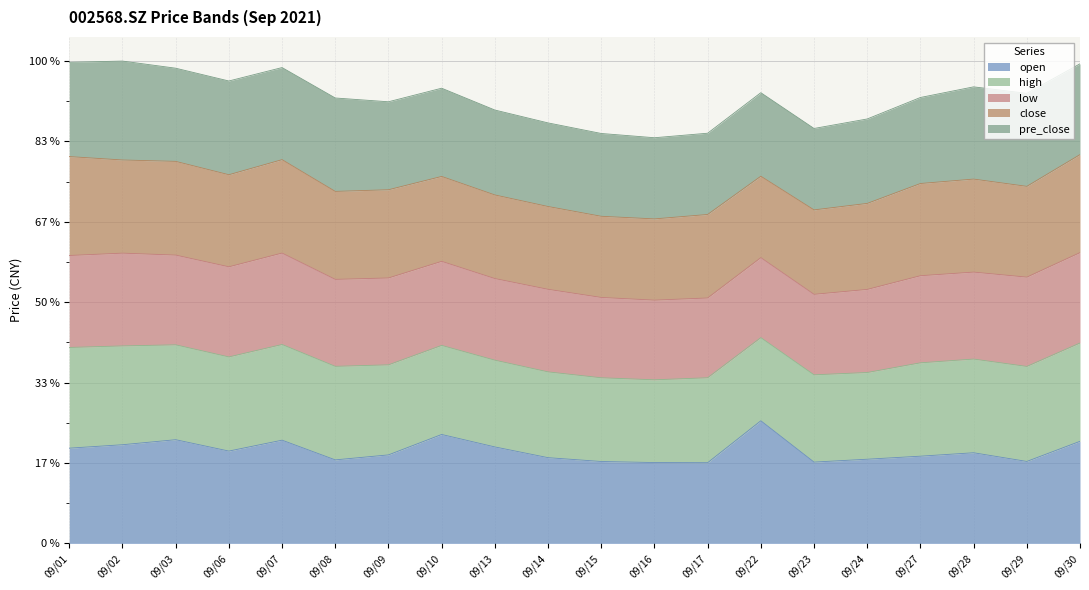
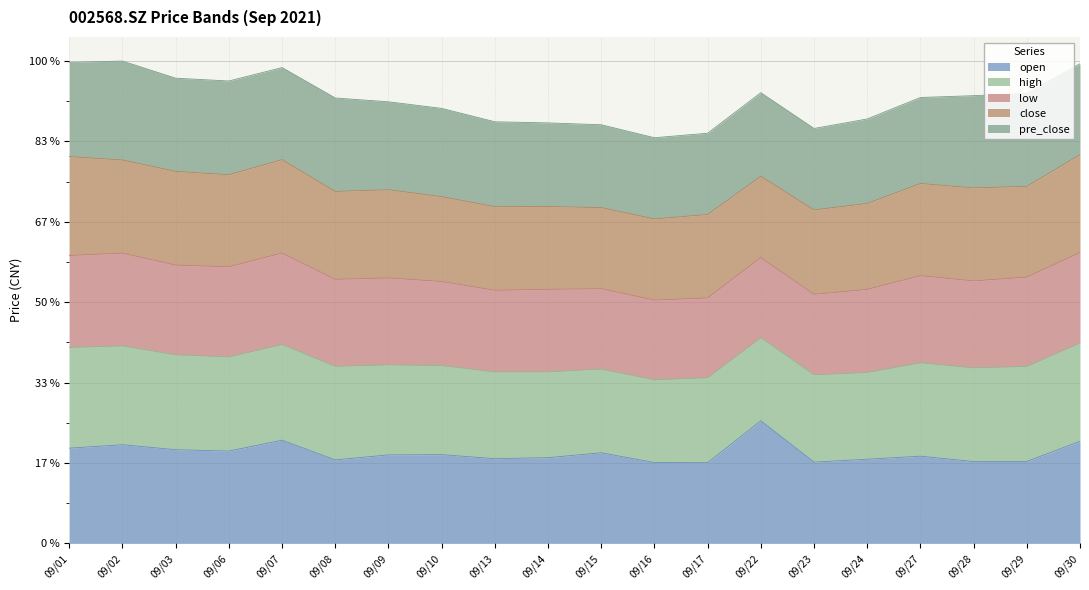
open, 09/03: 22 % -> 19 %
open, 09/10: 23 % -> 18 %
open, 09/13: 20 % -> 18 %
open, 09/15: 17 % -> 19 %
open, 09/28: 19 % -> 17 %
